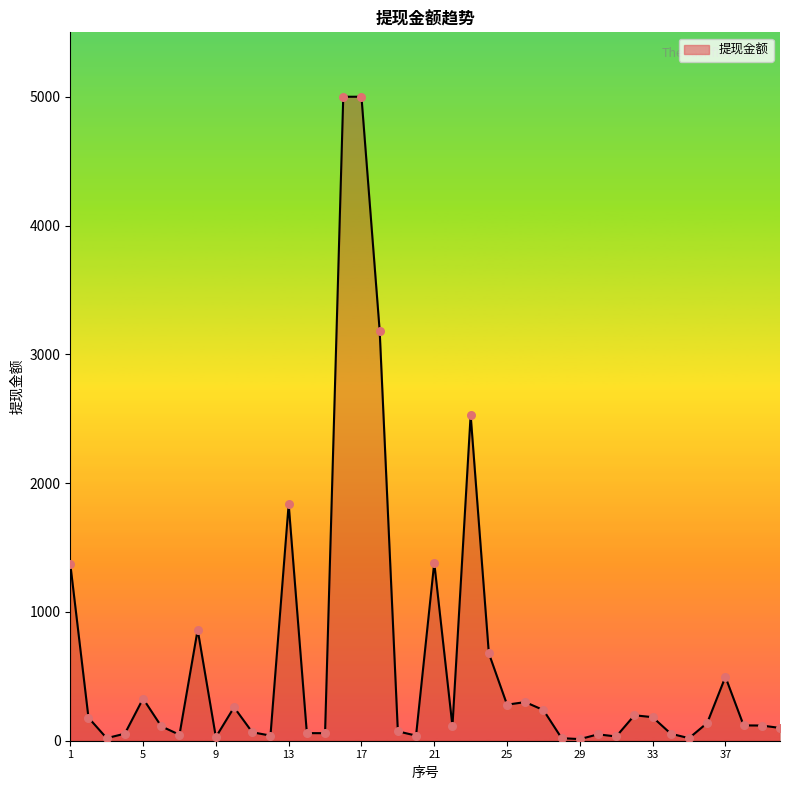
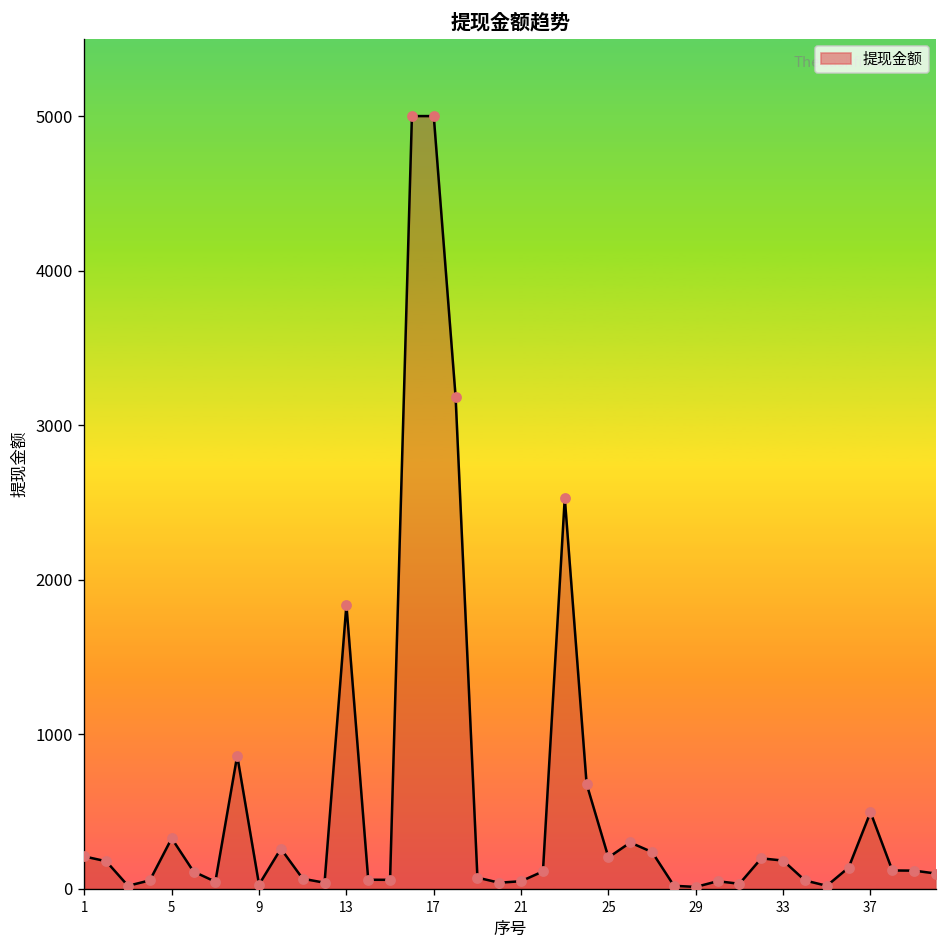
1: 1370 -> 210
21: 1380 -> 50
25: 280 -> 200
